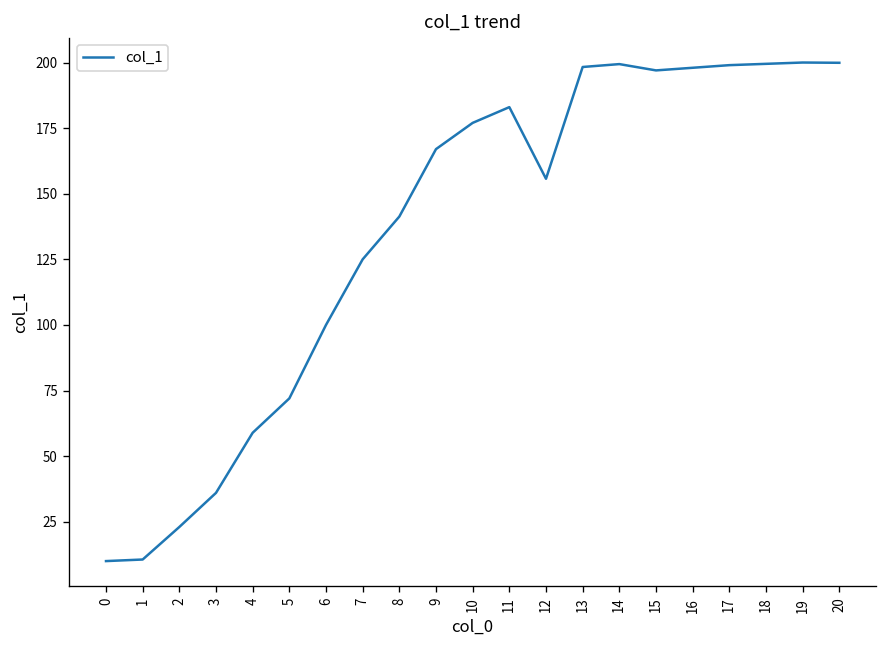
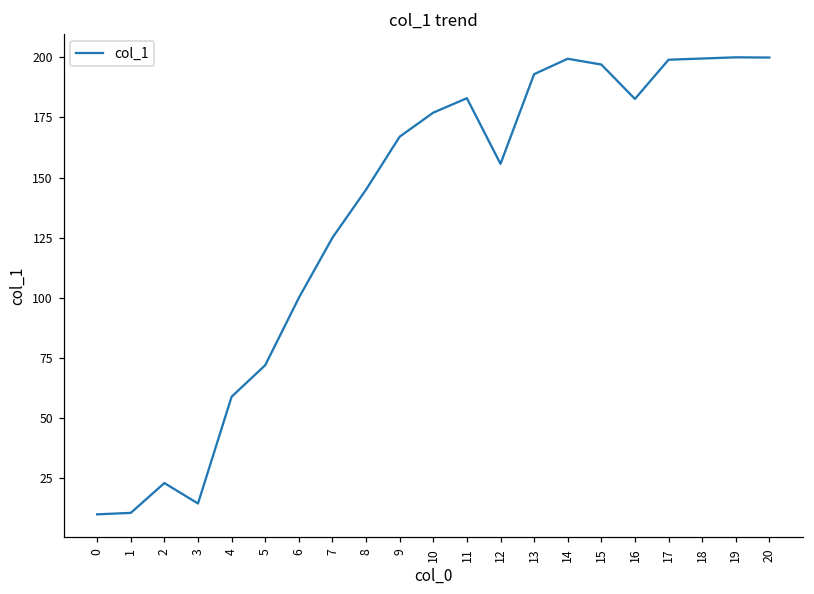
3: 36 -> 15
8: 141 -> 145
13: 198 -> 193
16: 198 -> 183
